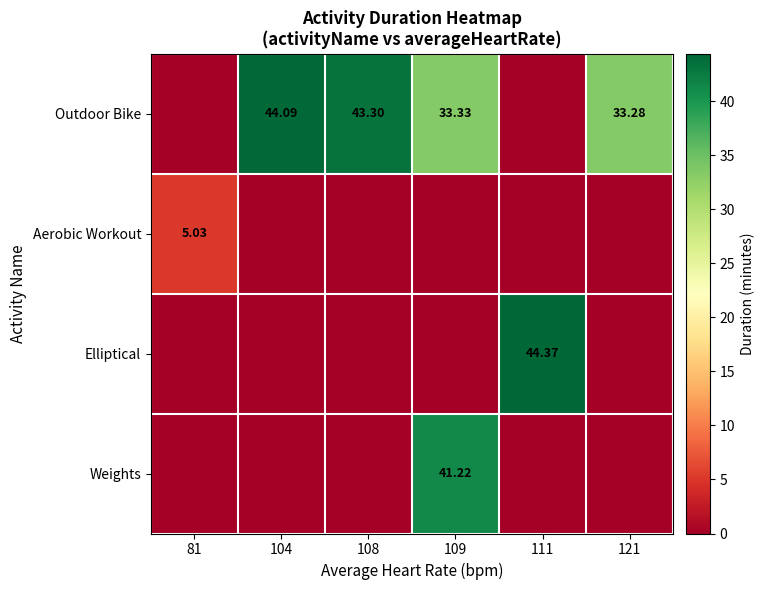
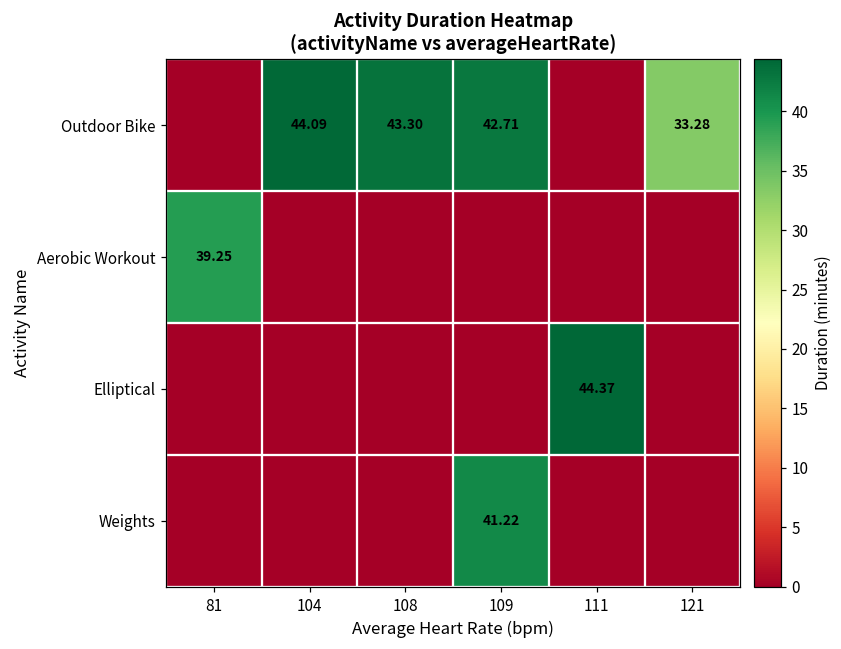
Outdoor Bike, 109: 33.33 -> 42.71
Aerobic Workout, 81: 5.03 -> 39.25
